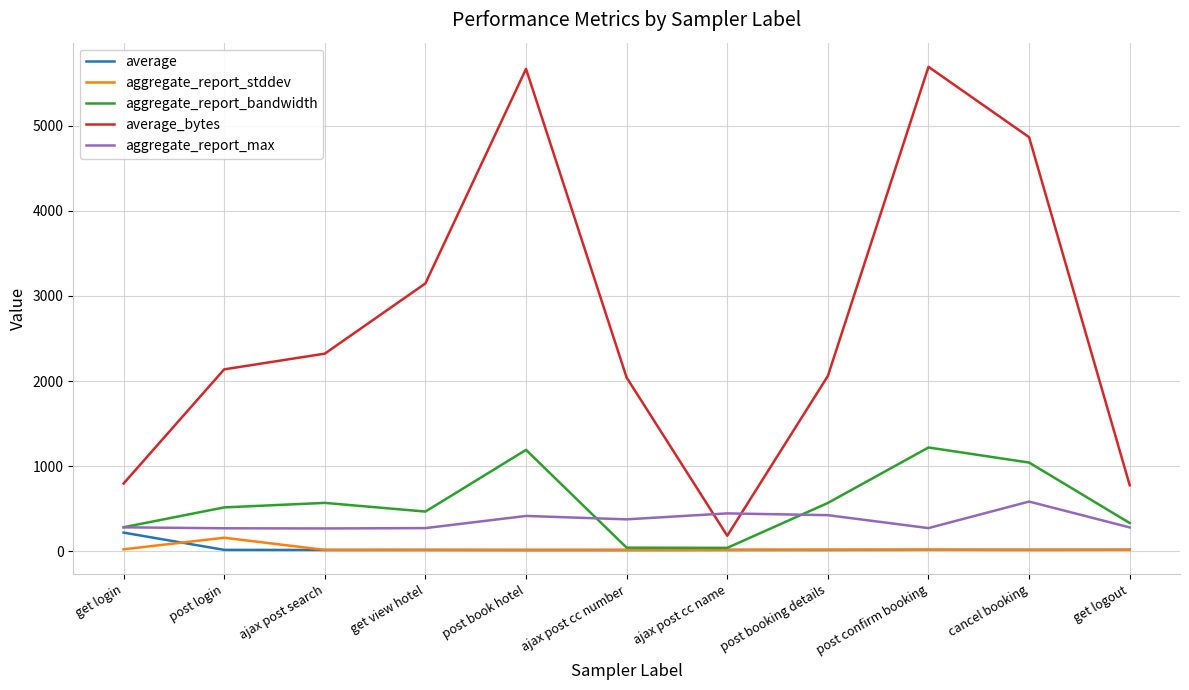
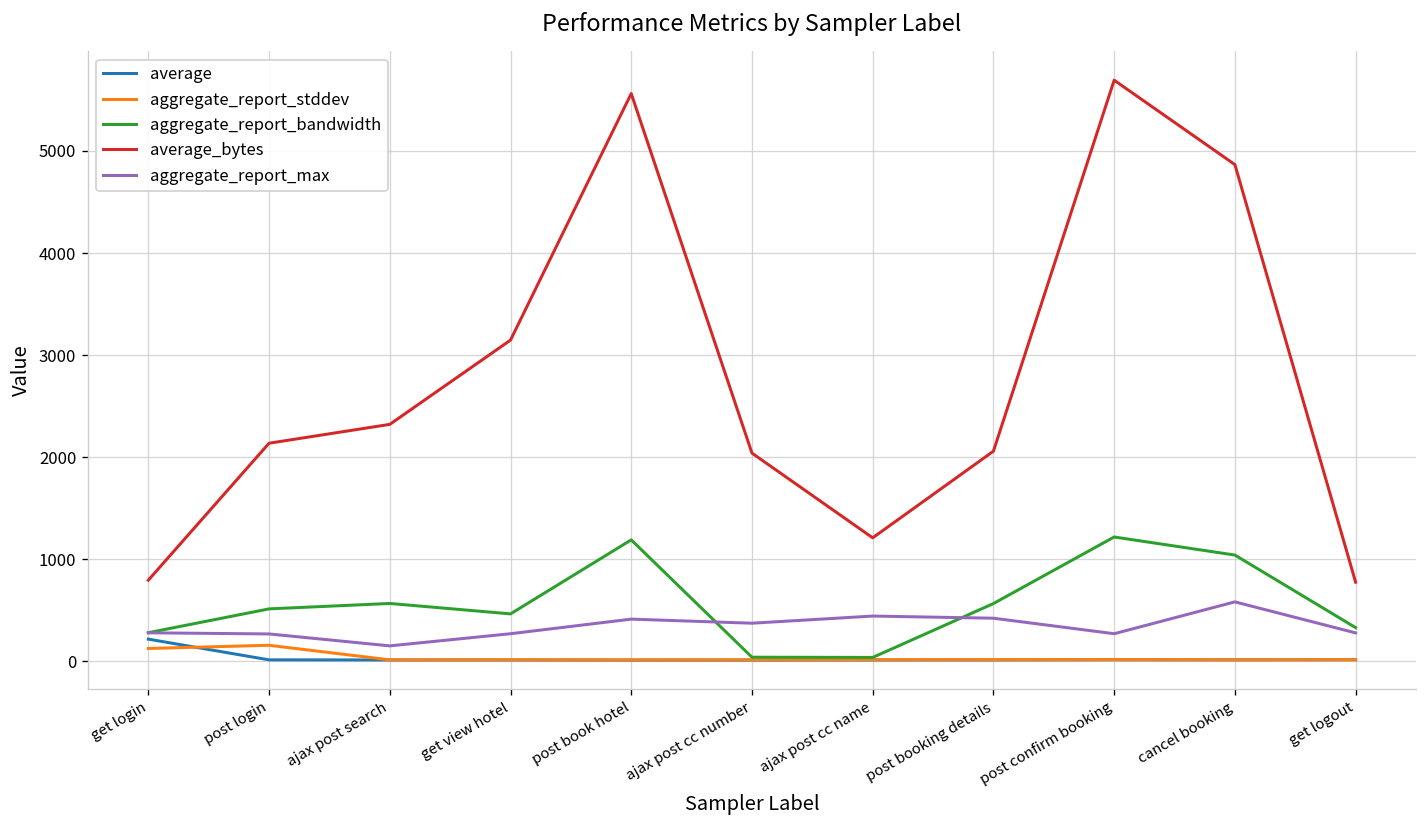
aggregate_report_stddev, get login: 0 -> 100
aggregate_report_max, ajax post search: 300 -> 200
average_bytes, post book hotel: 5700 -> 5600
average_bytes, ajax post cc name: 200 -> 1200
